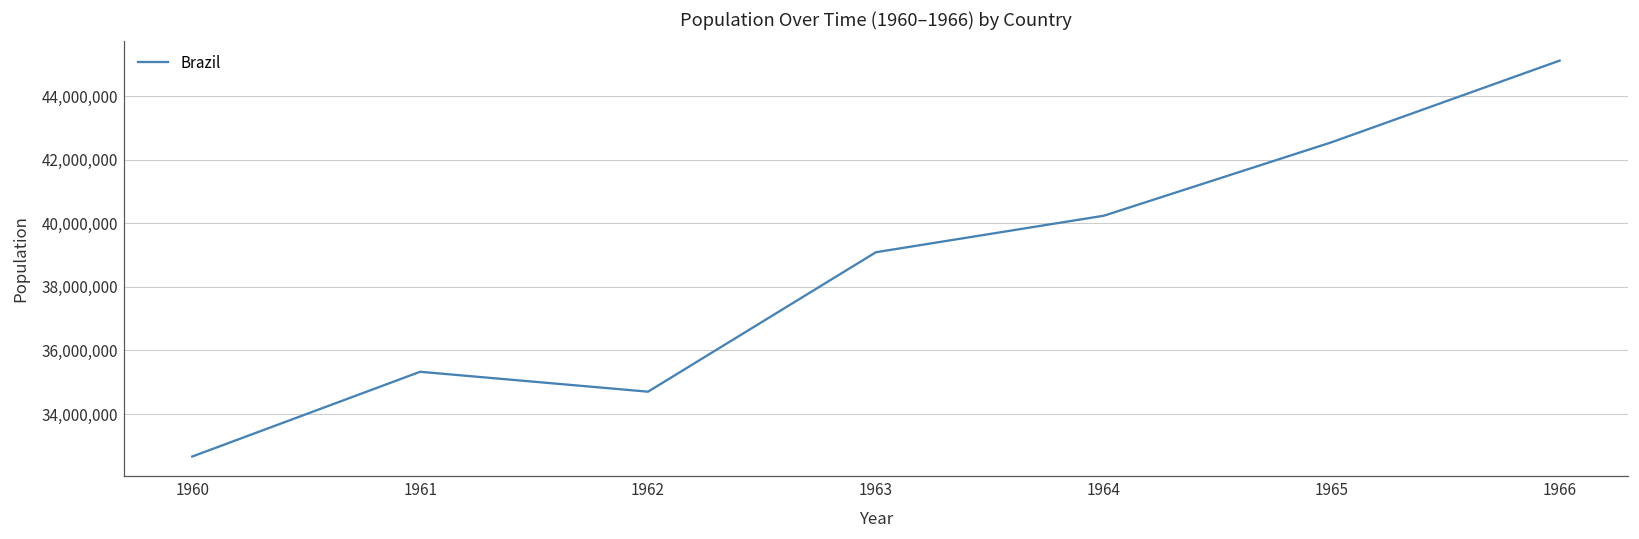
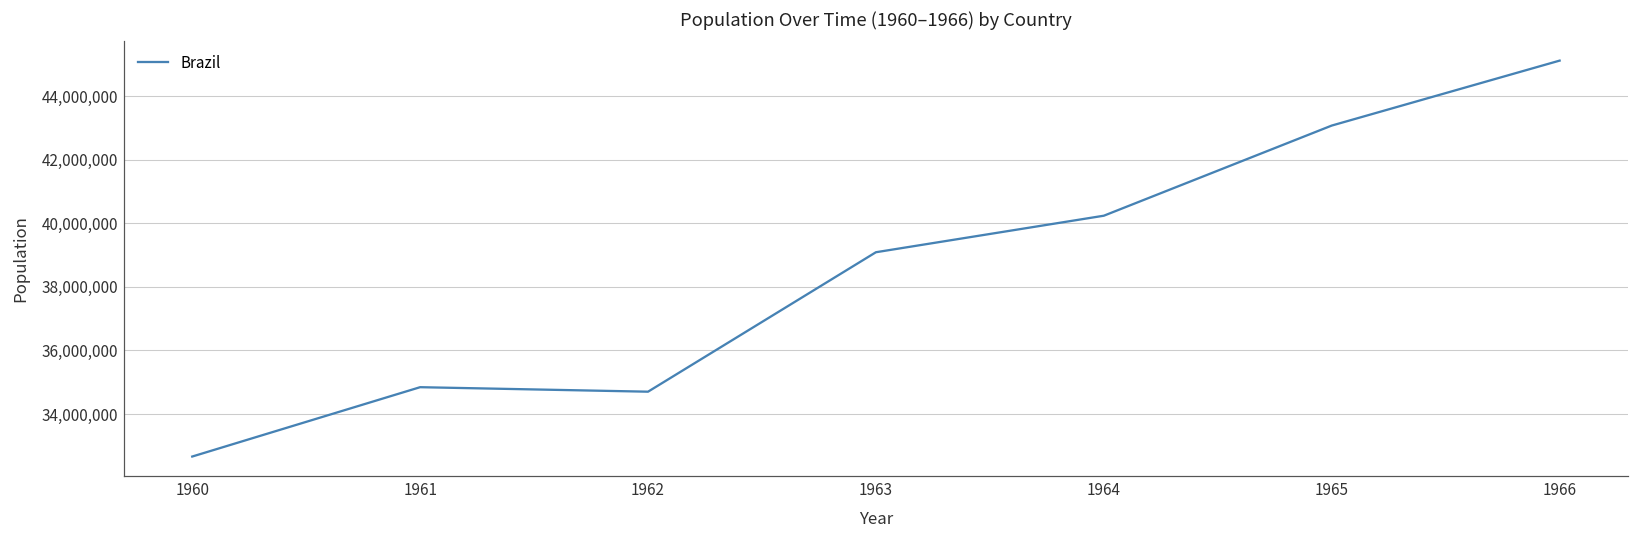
1961: 35,300,000 -> 34,800,000
1965: 42,500,000 -> 43,100,000
